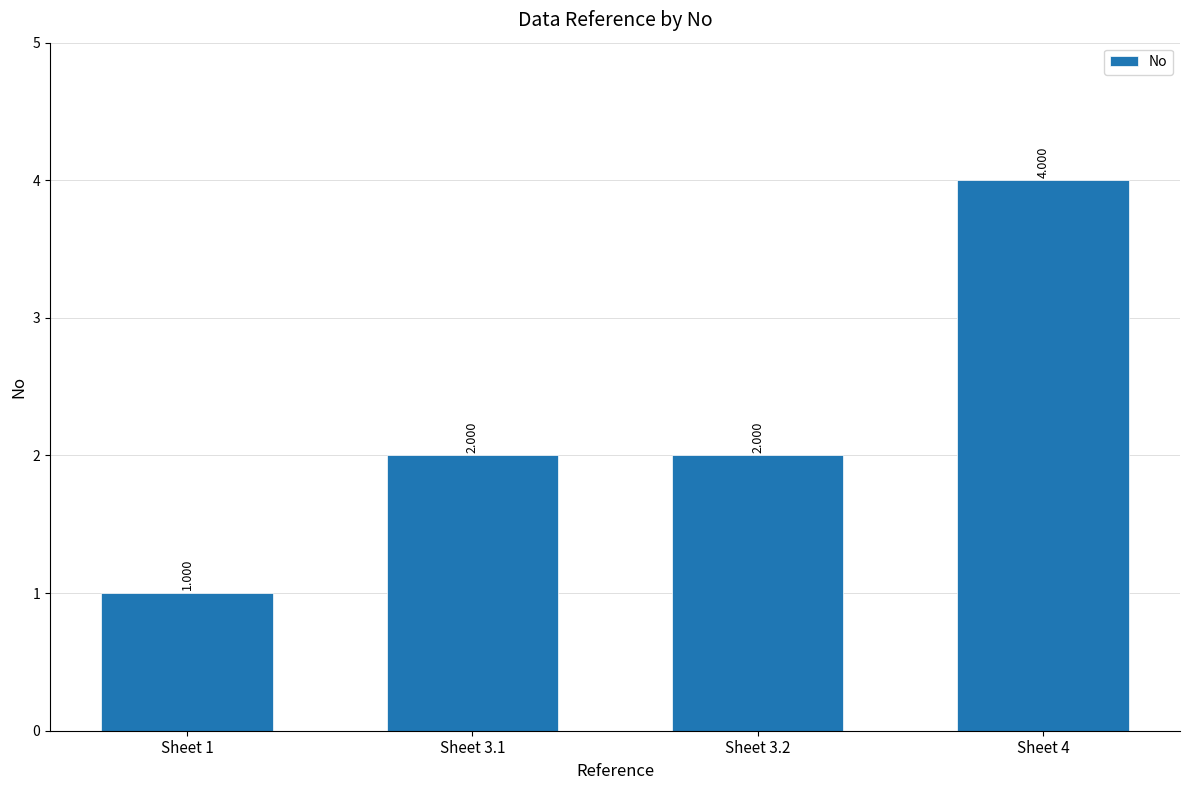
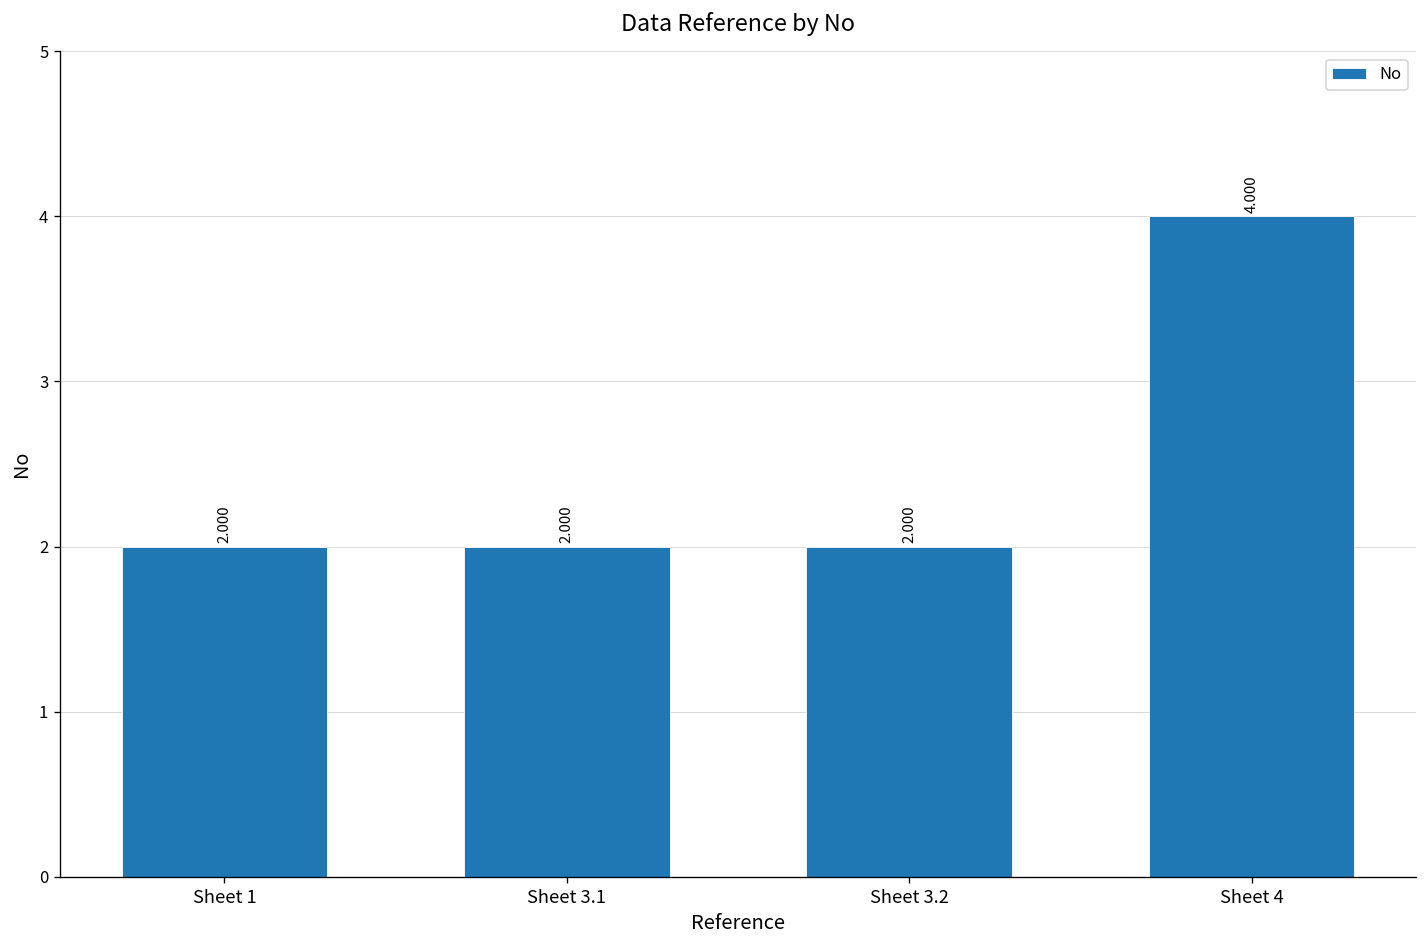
Sheet 1: 1.000 -> 2.000
